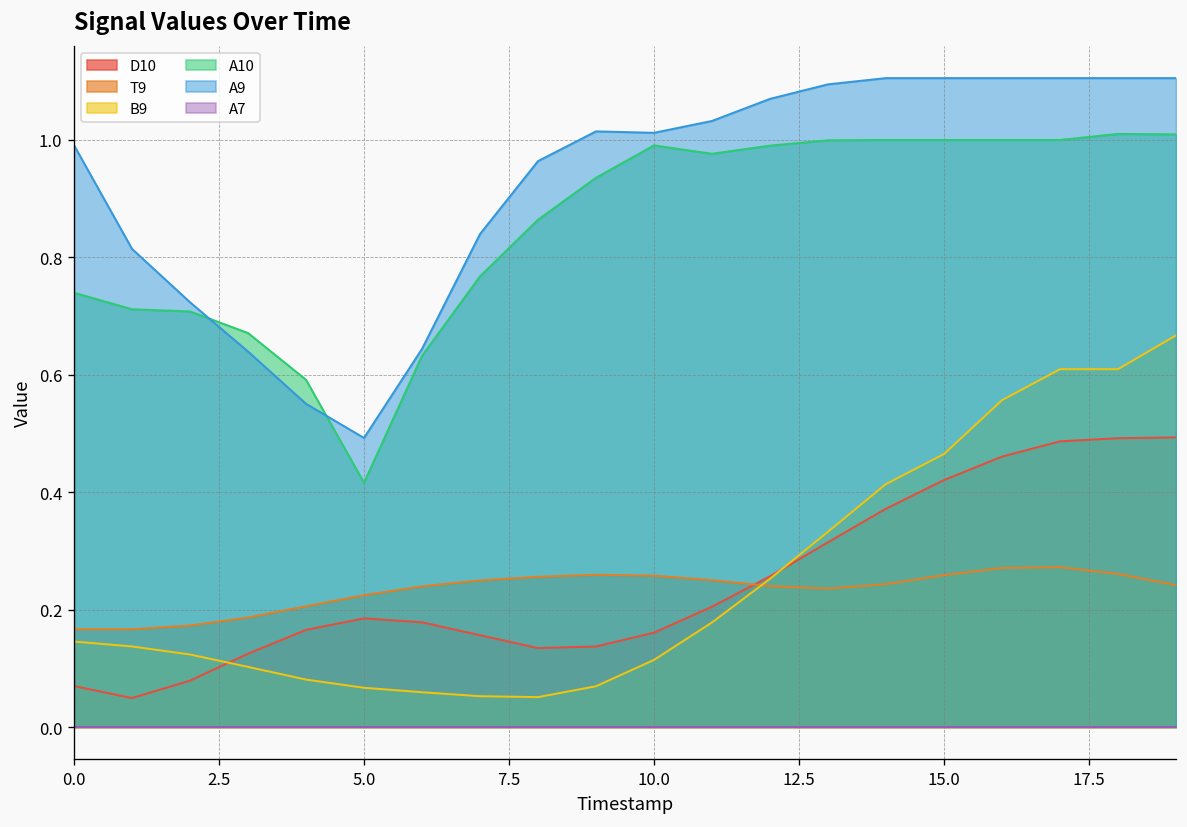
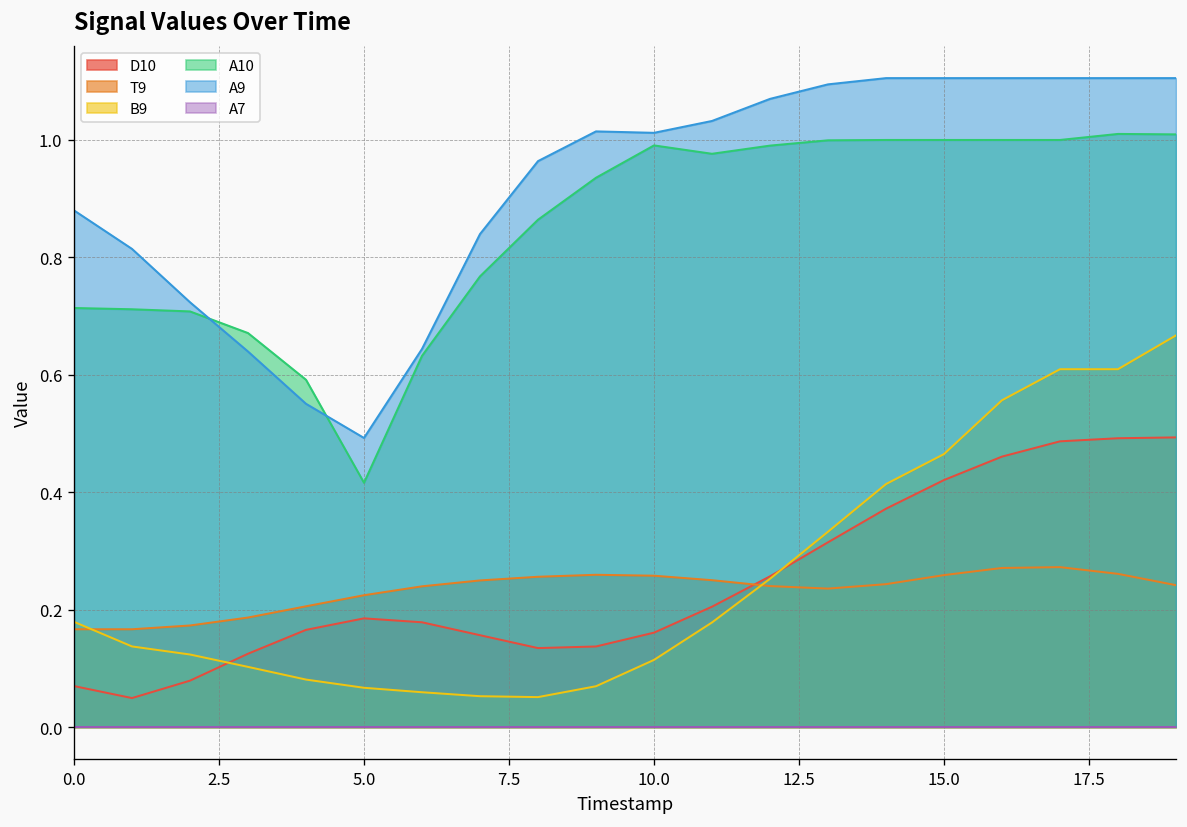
B9, 0.0: 0.15 -> 0.18
A10, 0.0: 0.74 -> 0.71
A9, 0.0: 0.99 -> 0.88
